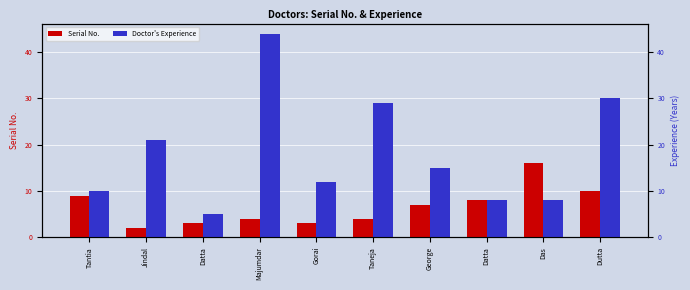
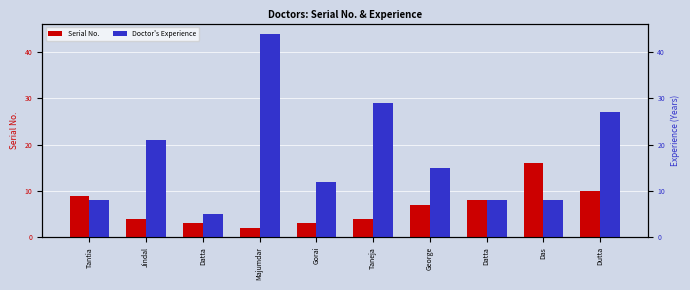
Doctor's Experience, Tantia: 10 -> 8
Serial No., Jindal: 2 -> 4
Serial No., Majumdar: 4 -> 2
Doctor's Experience, Dutta: 30 -> 27
